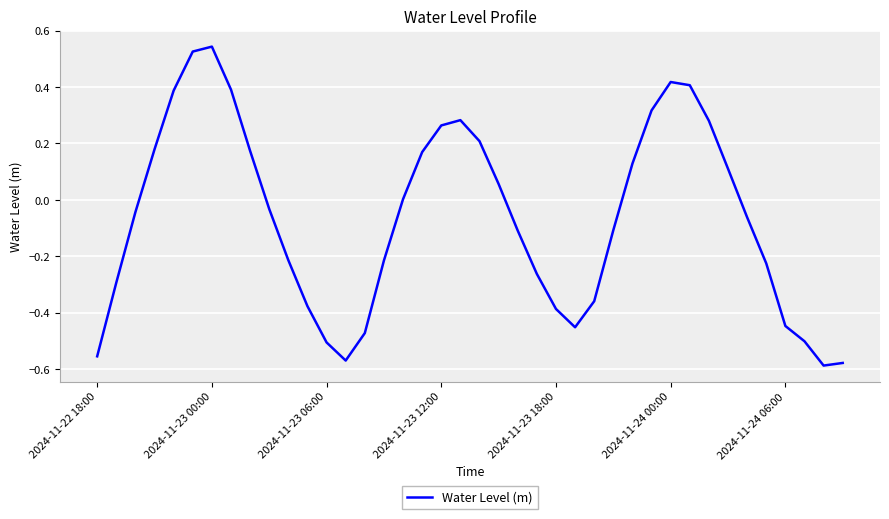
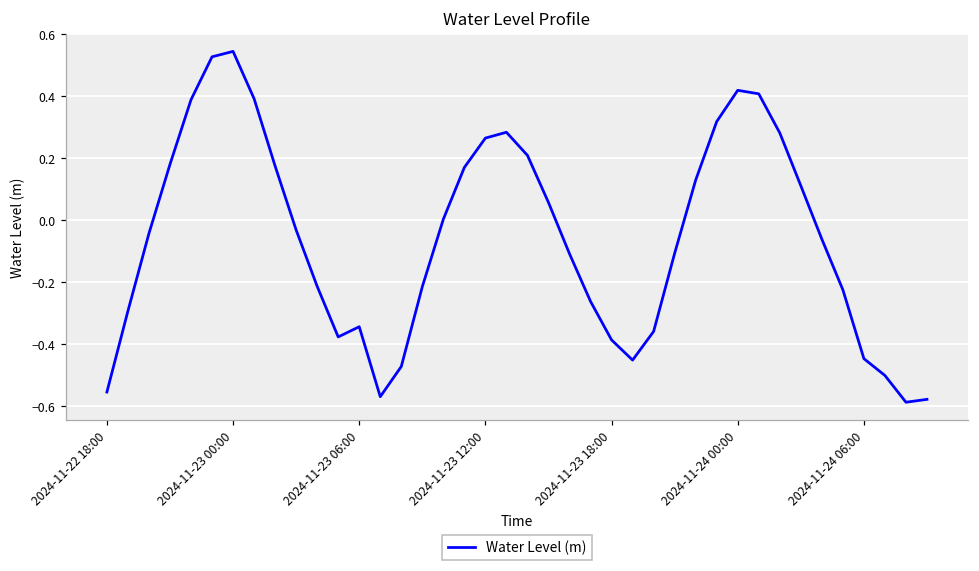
2024-11-23 06:00: -0.51 -> -0.34
